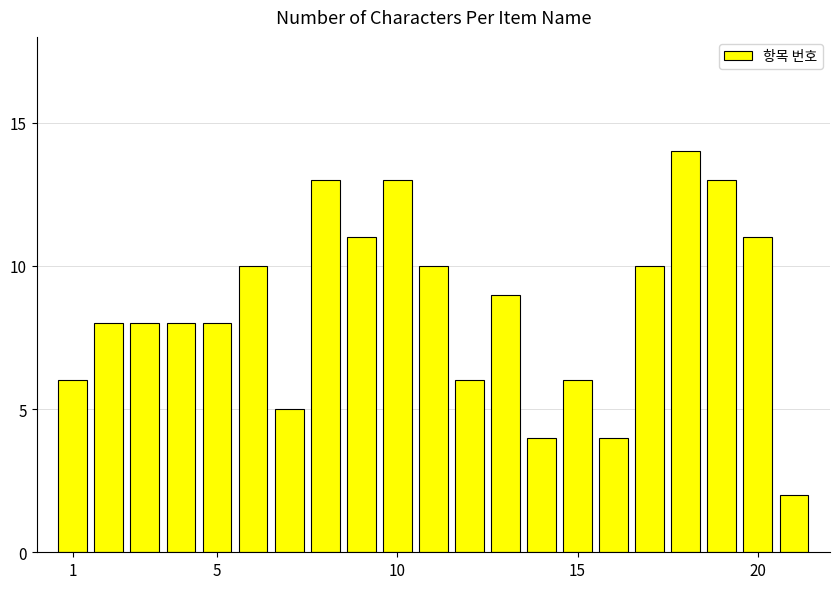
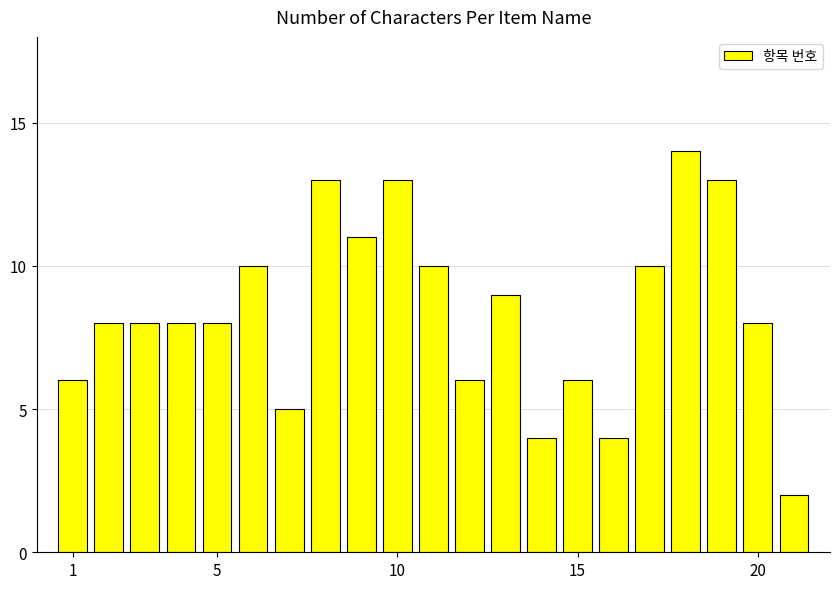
20: 11 -> 8
